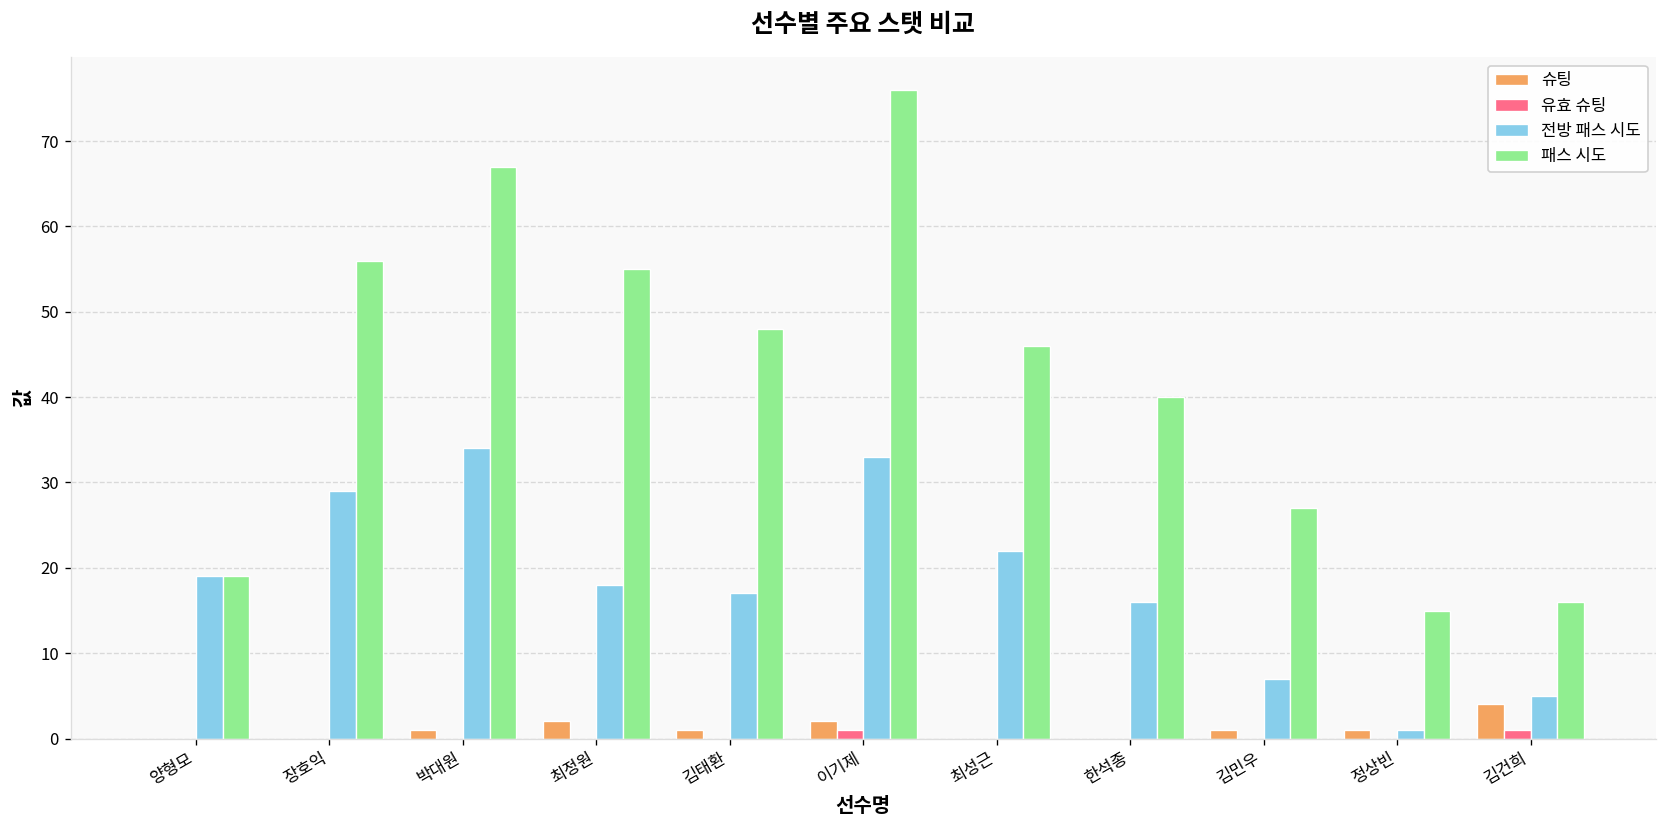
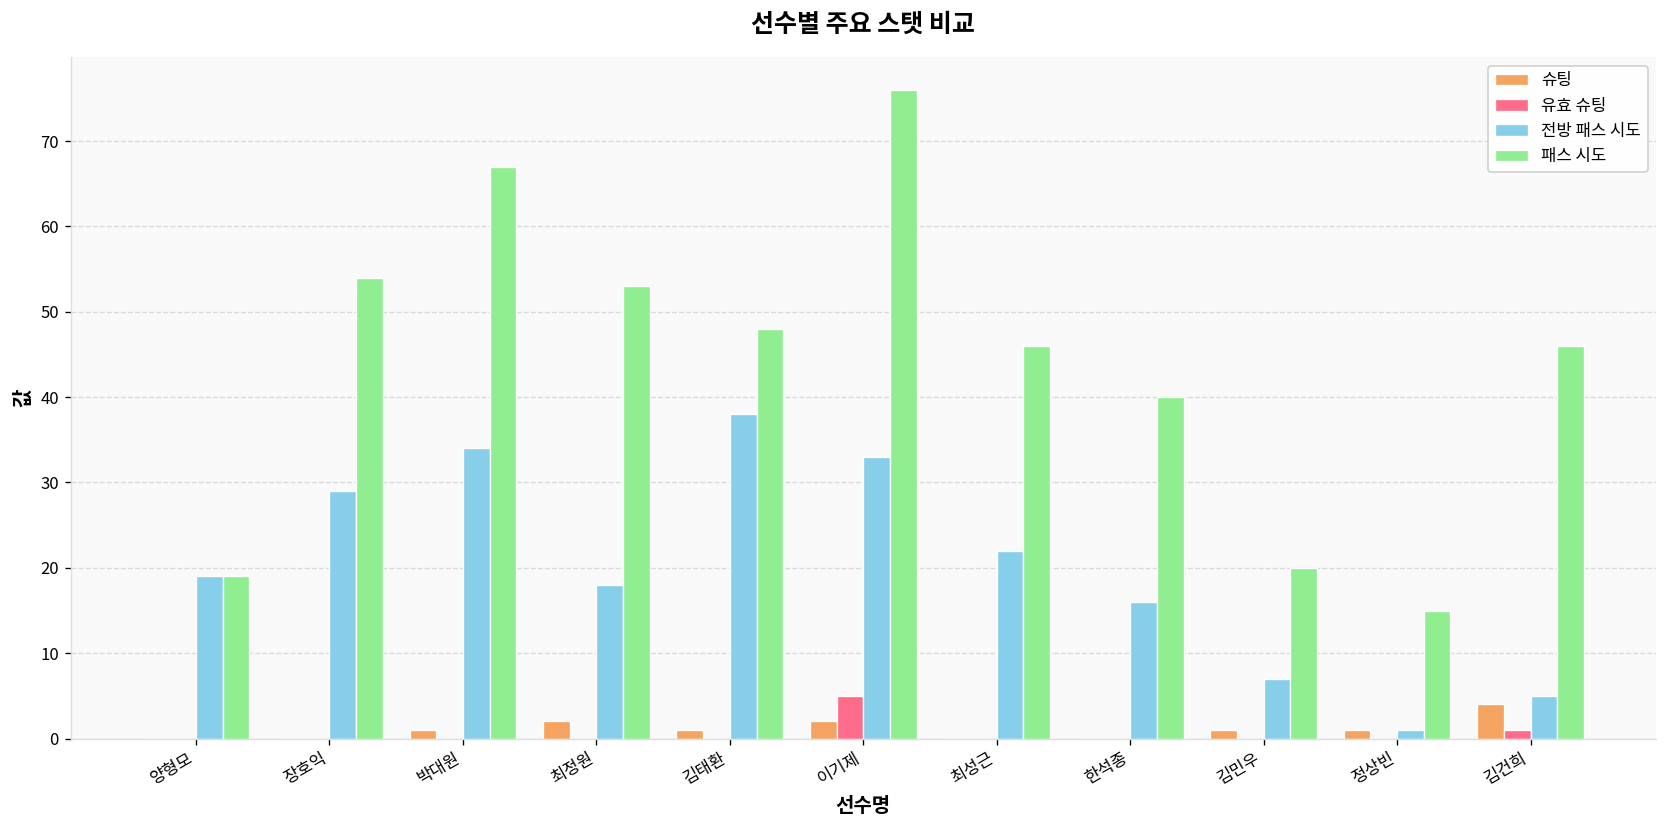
패스 시도, 장호익: 56 -> 54
패스 시도, 최정원: 55 -> 53
전방 패스 시도, 김태환: 17 -> 38
유효 슈팅, 이기제: 1 -> 5
패스 시도, 김민우: 27 -> 20
패스 시도, 김건희: 16 -> 46
